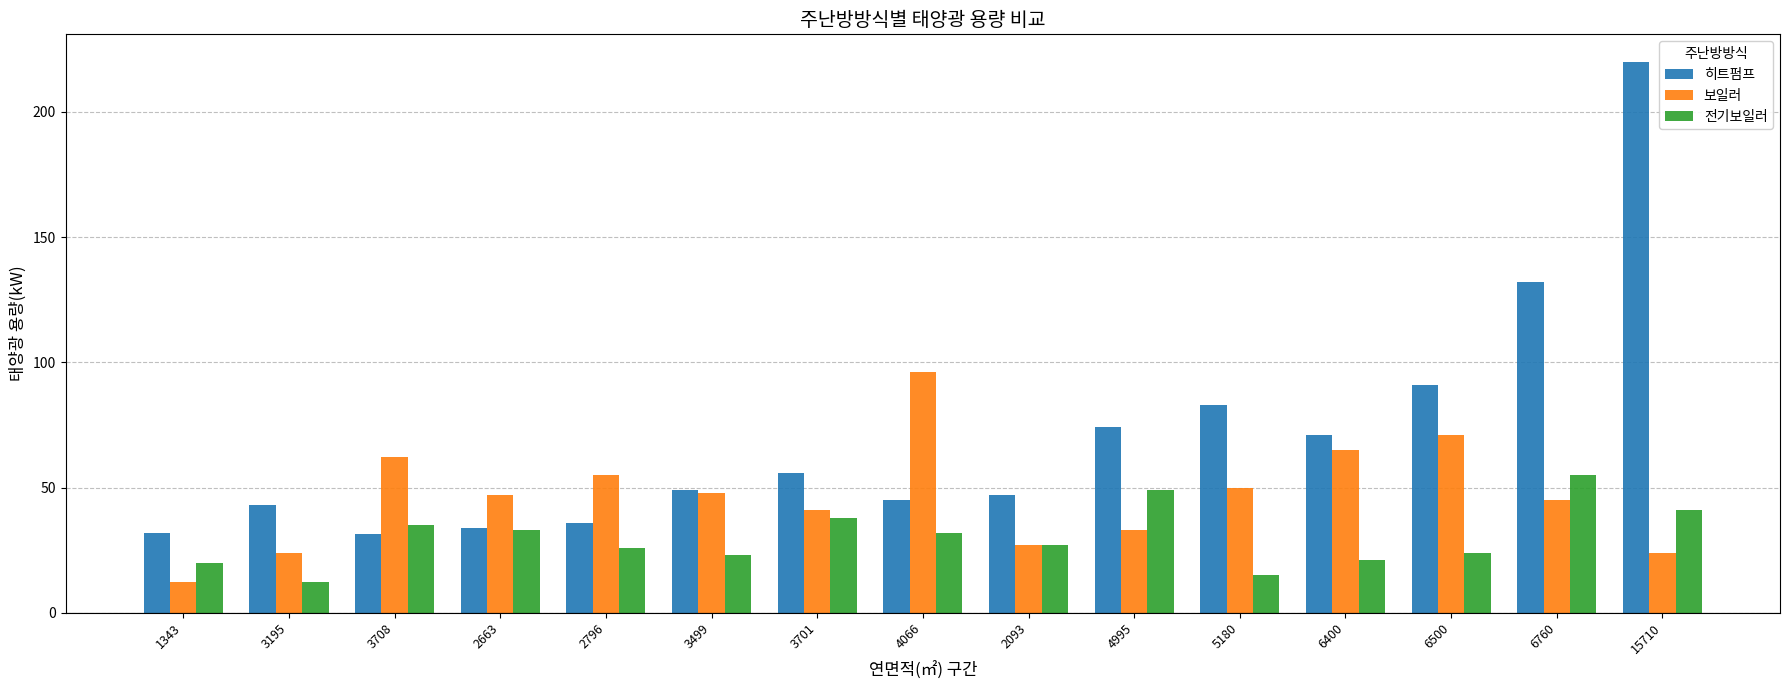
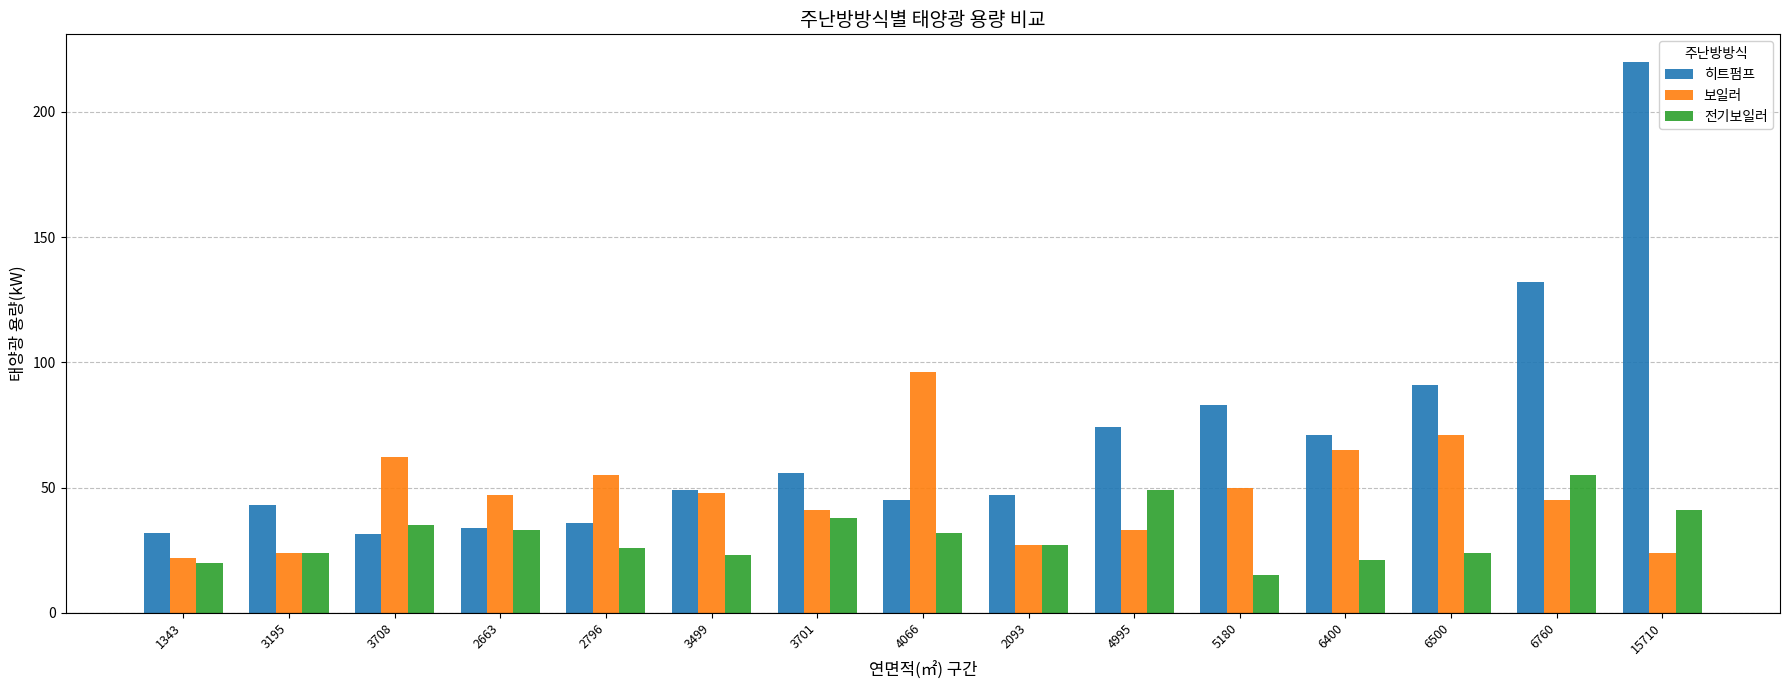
보일러, 1343: 12 -> 22
전기보일러, 3195: 12 -> 24
